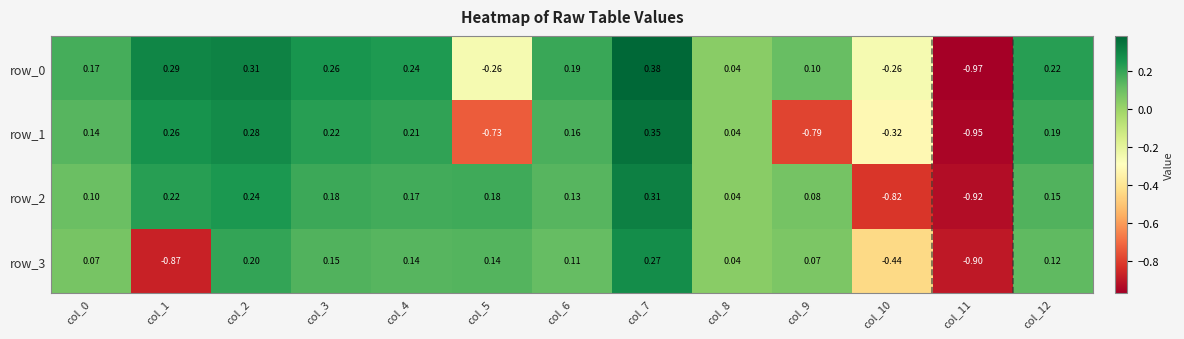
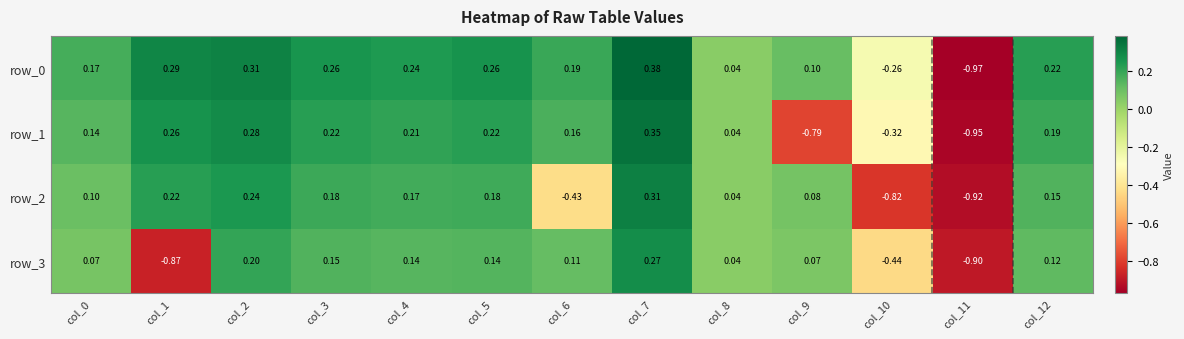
row_0, col_5: -0.26 -> 0.26
row_1, col_5: -0.73 -> 0.22
row_2, col_6: 0.13 -> -0.43
